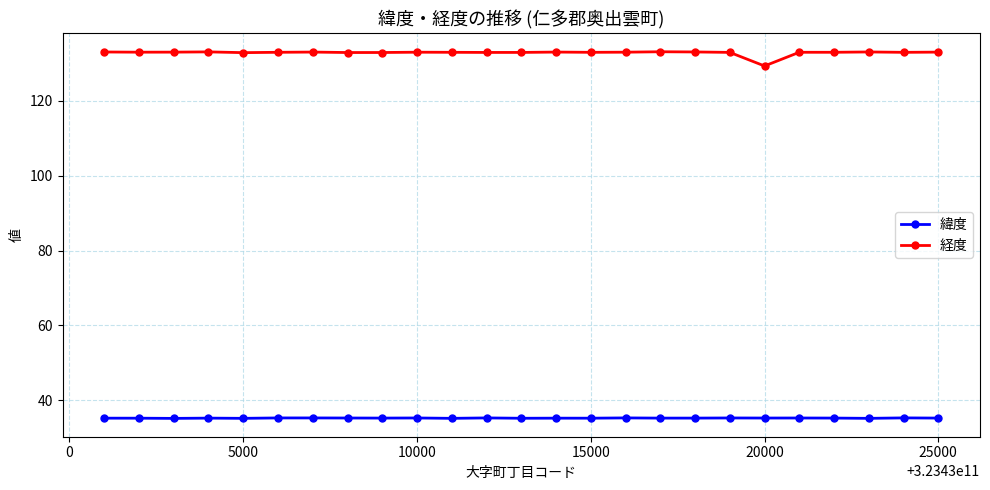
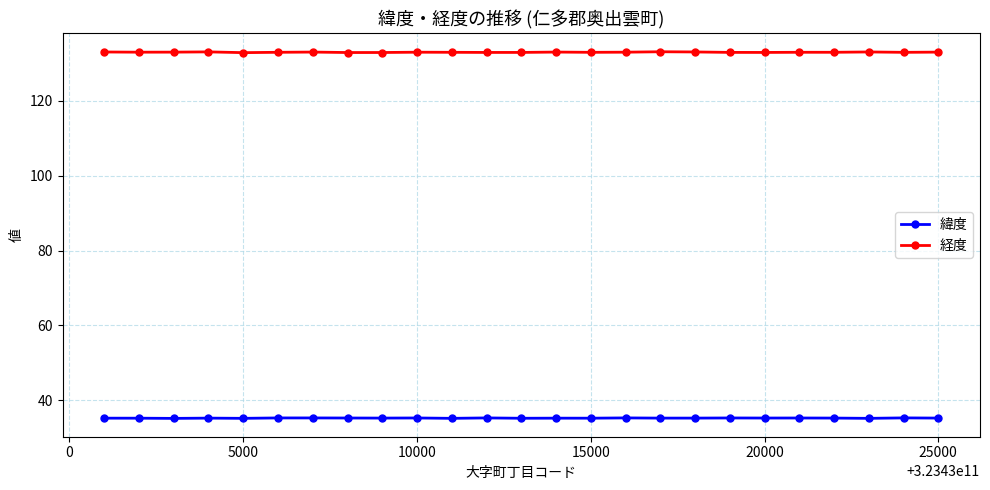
経度, 20000: 129 -> 133
